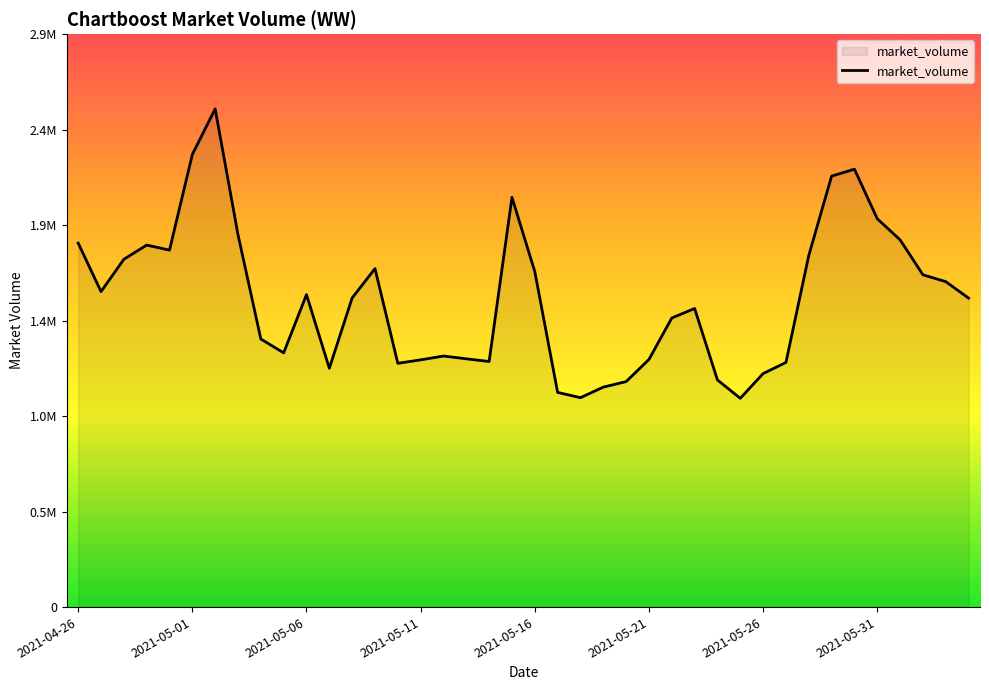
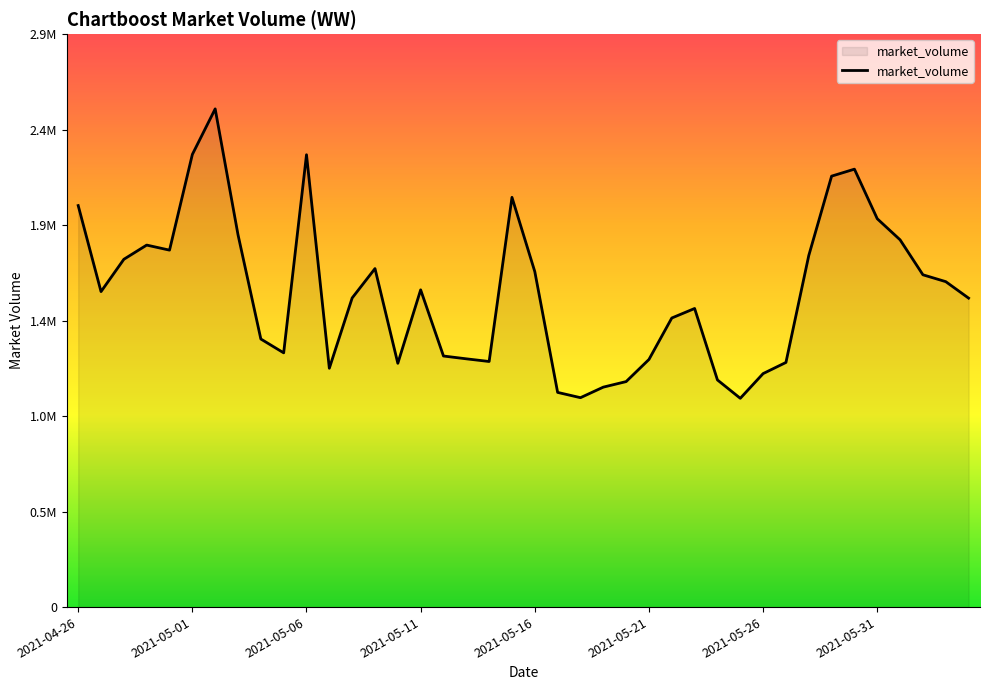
2021-04-26: 1850000 -> 2040000
2021-05-06: 1580000 -> 2290000
2021-05-11: 1250000 -> 1610000
